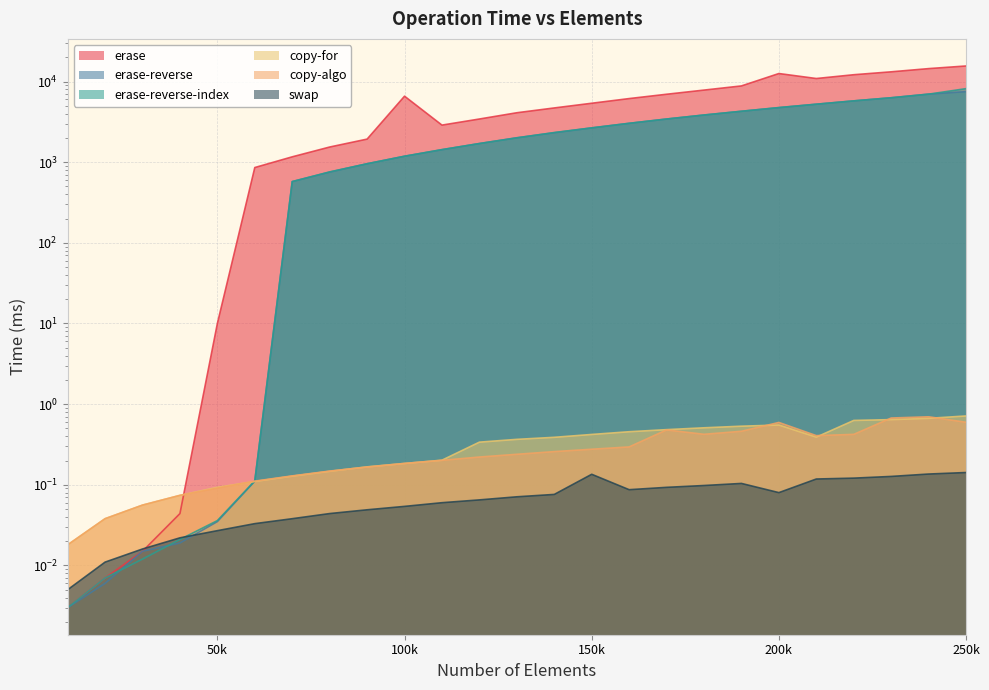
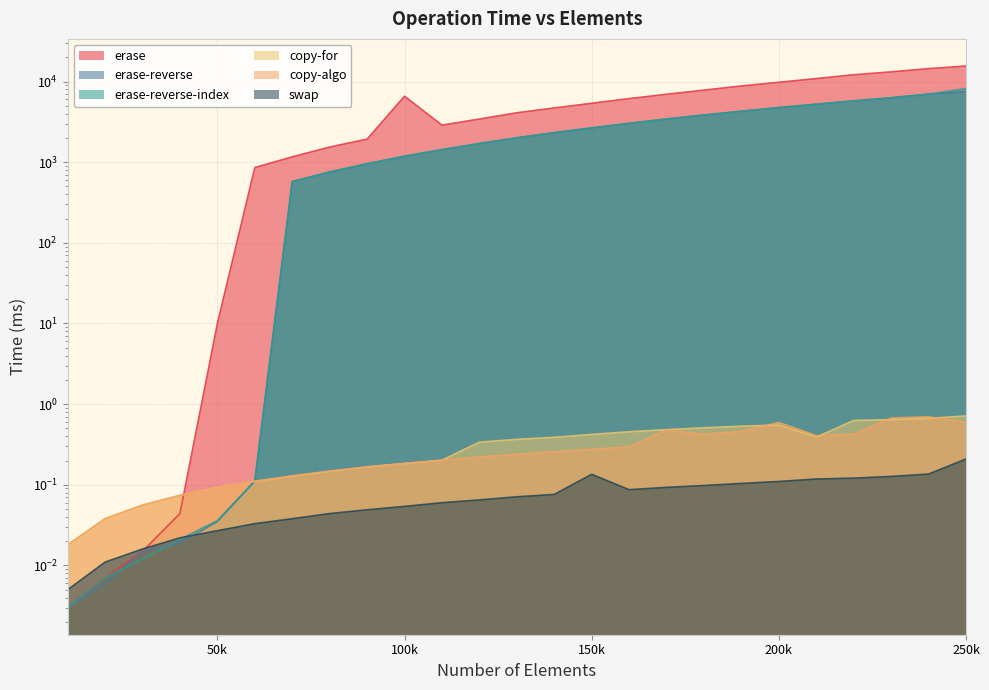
erase, 200k: 13000 -> 10000
swap, 200k: 0.08 -> 0.11
swap, 250k: 0.14 -> 0.21
